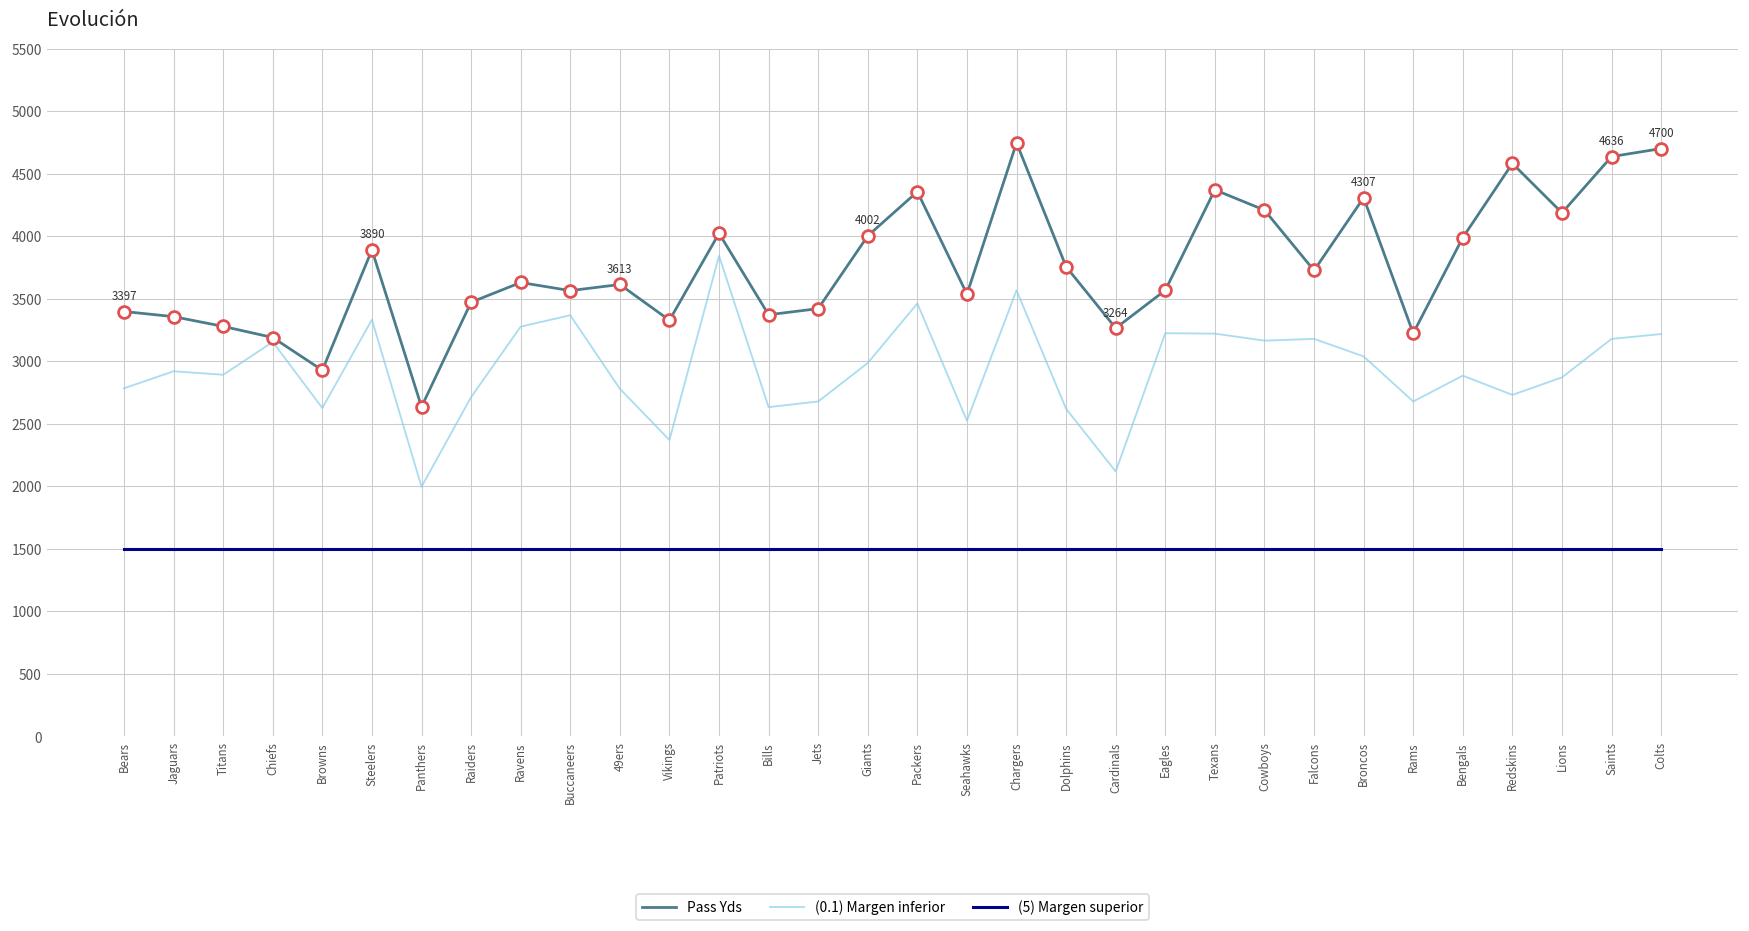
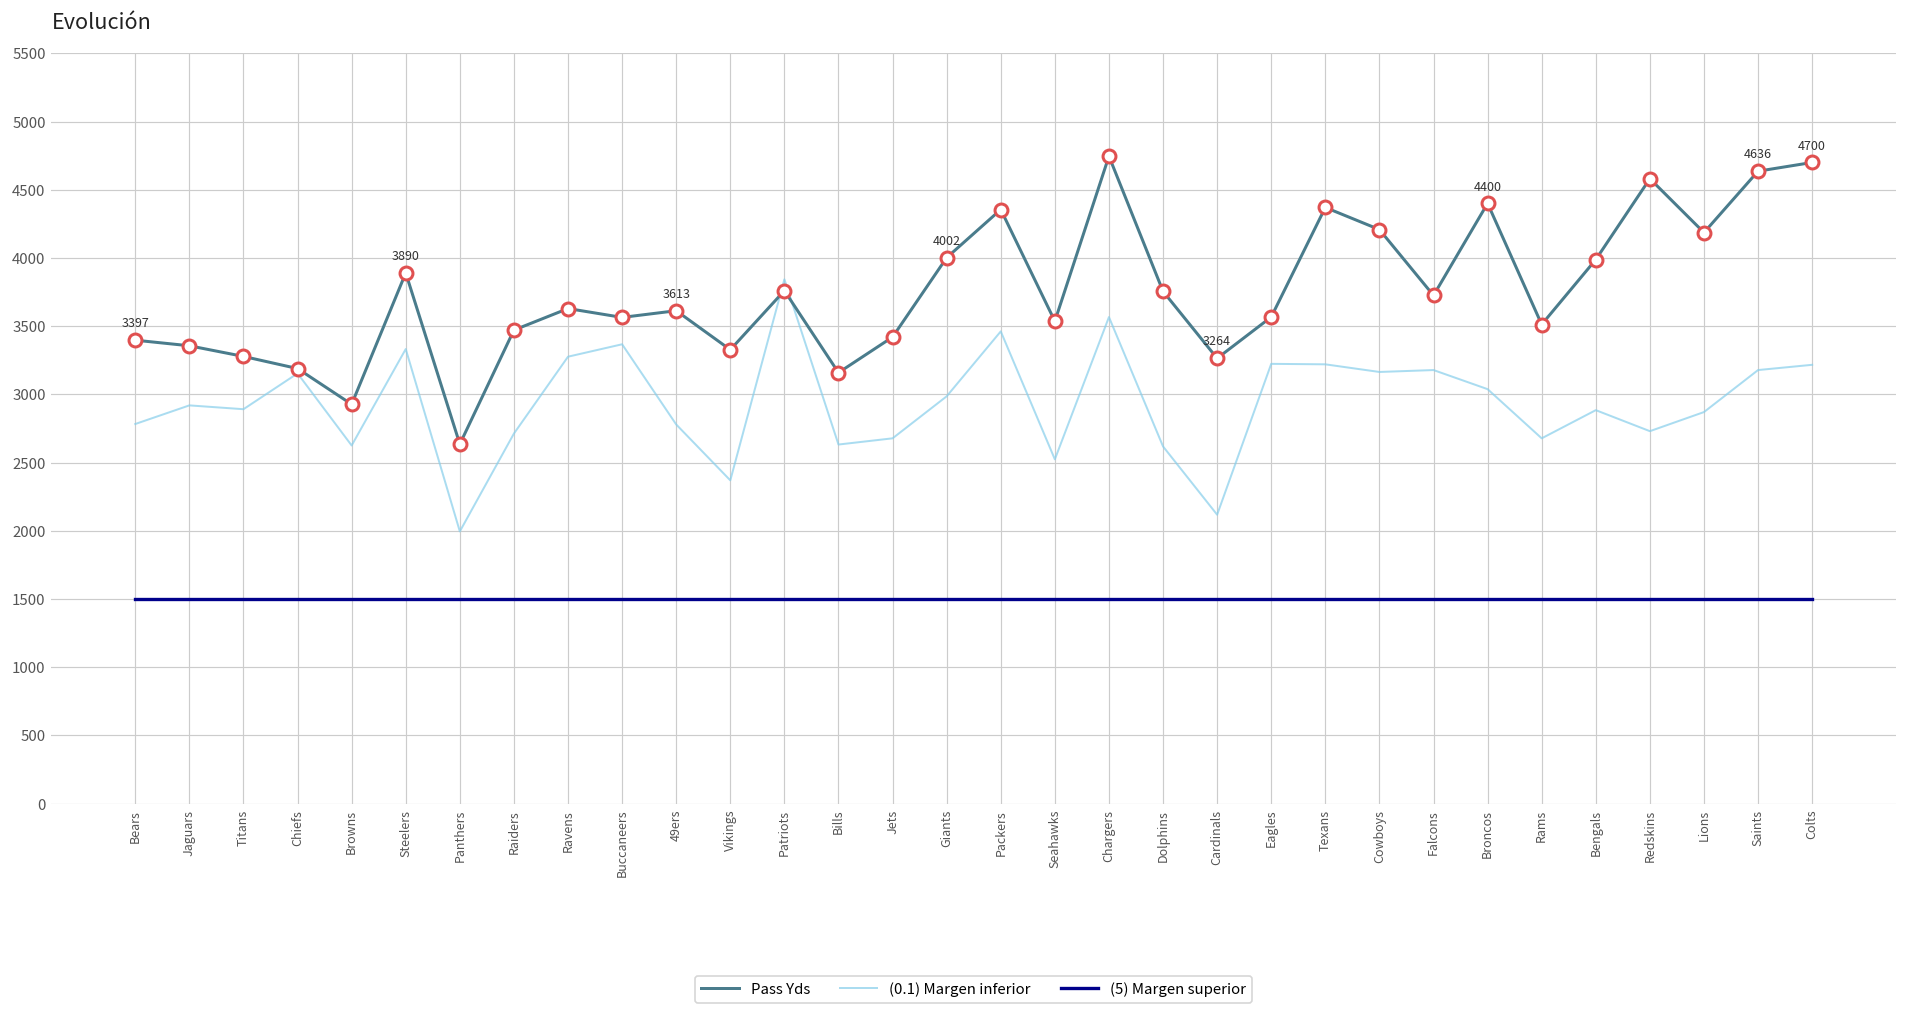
Pass Yds, Patriots: 4020 -> 3760
Pass Yds, Bills: 3370 -> 3160
Pass Yds, Broncos: 4307 -> 4400
Pass Yds, Rams: 3220 -> 3510
